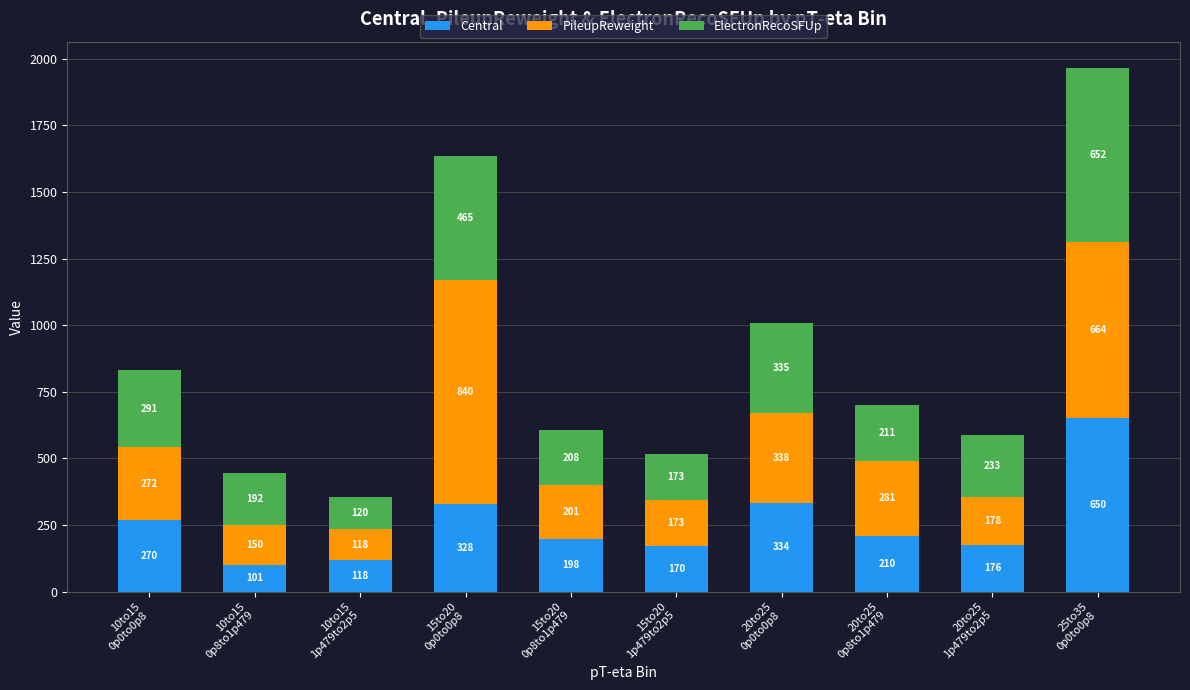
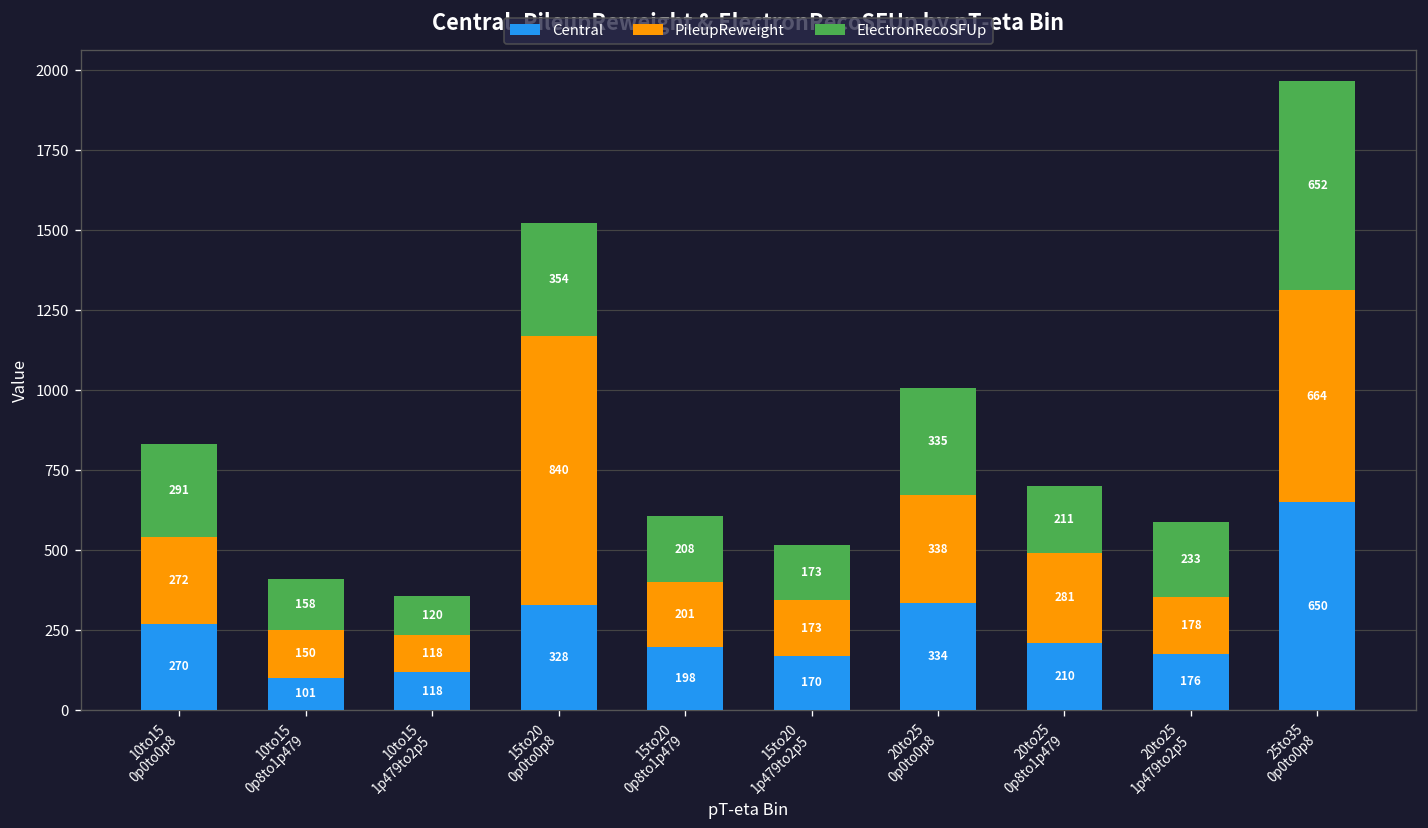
ElectronRecoSFUp, 10to15 0p8to1p479: 192 -> 158
ElectronRecoSFUp, 15to20 0p0to0p8: 465 -> 354
